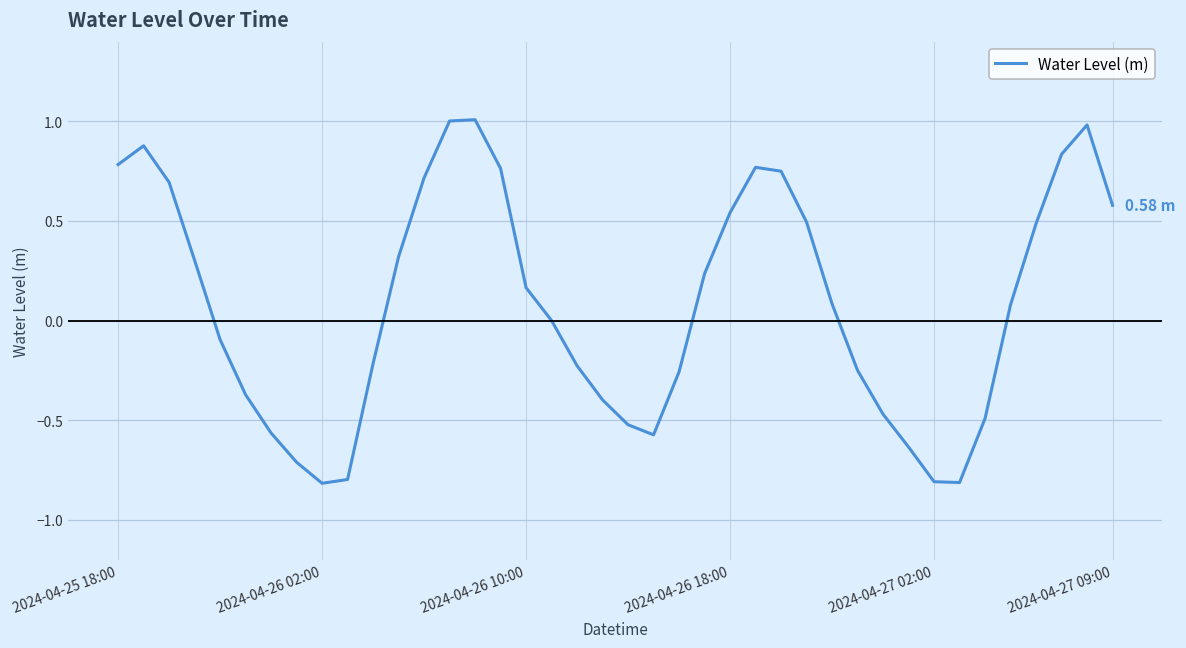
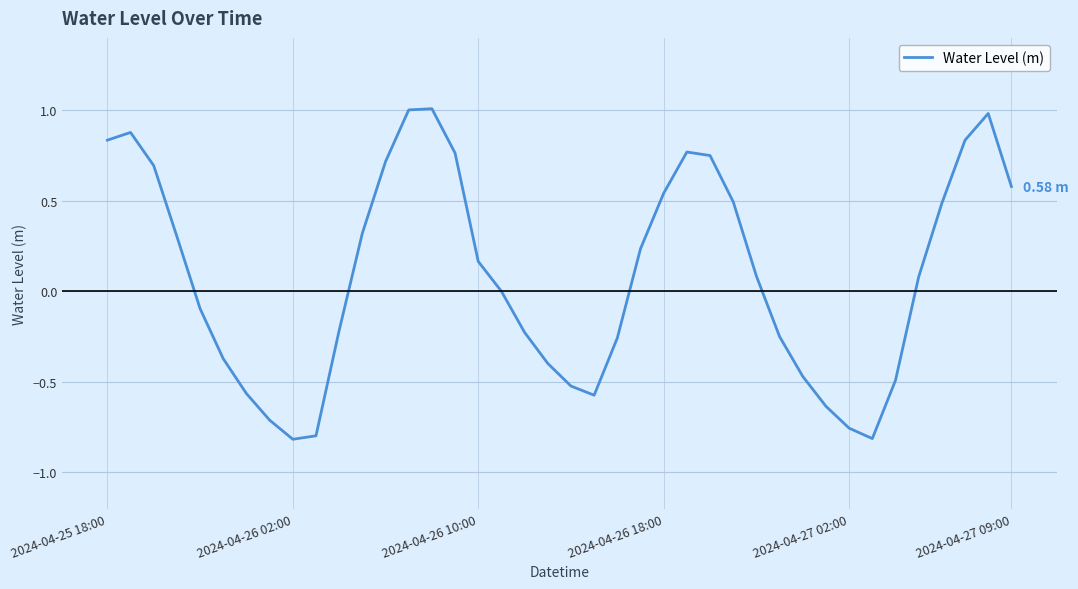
2024-04-25 18:00: 0.78 -> 0.84
2024-04-27 02:00: -0.81 -> -0.76
